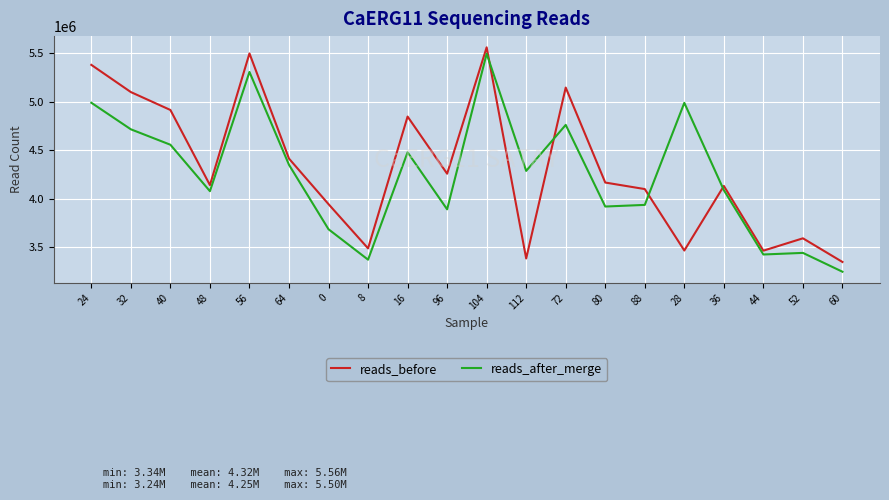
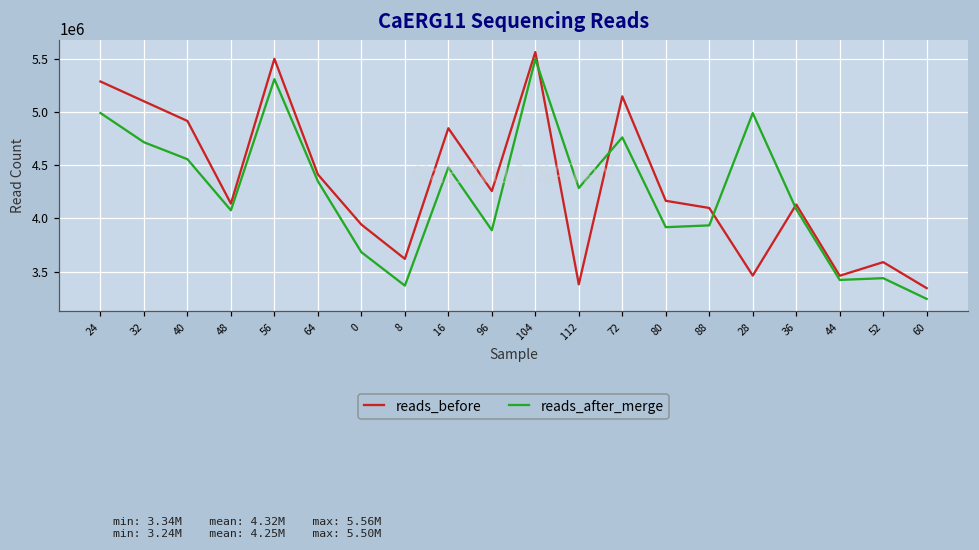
reads_before, 24: 5400000 -> 5300000
reads_before, 8: 3500000 -> 3600000
